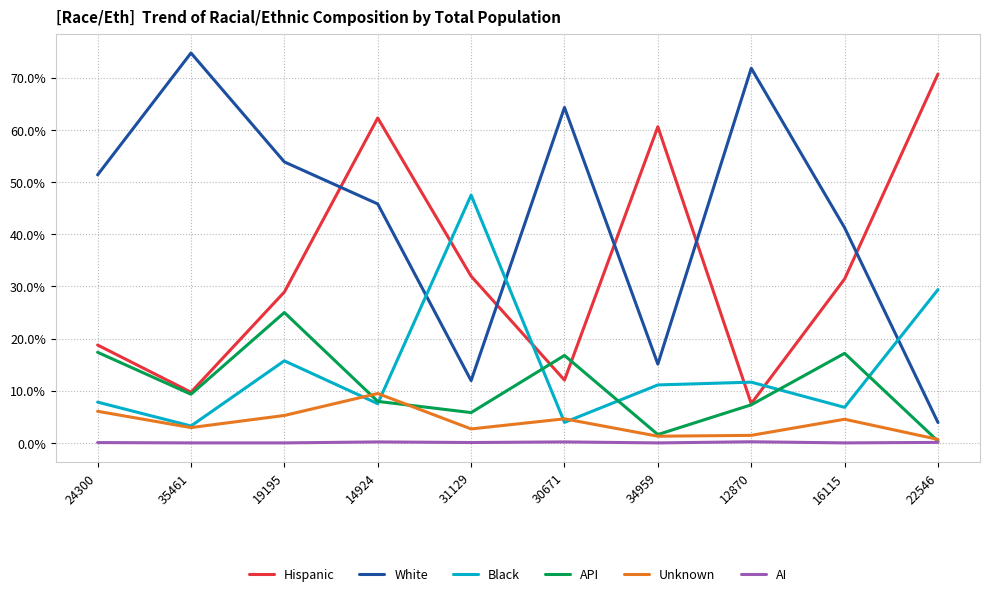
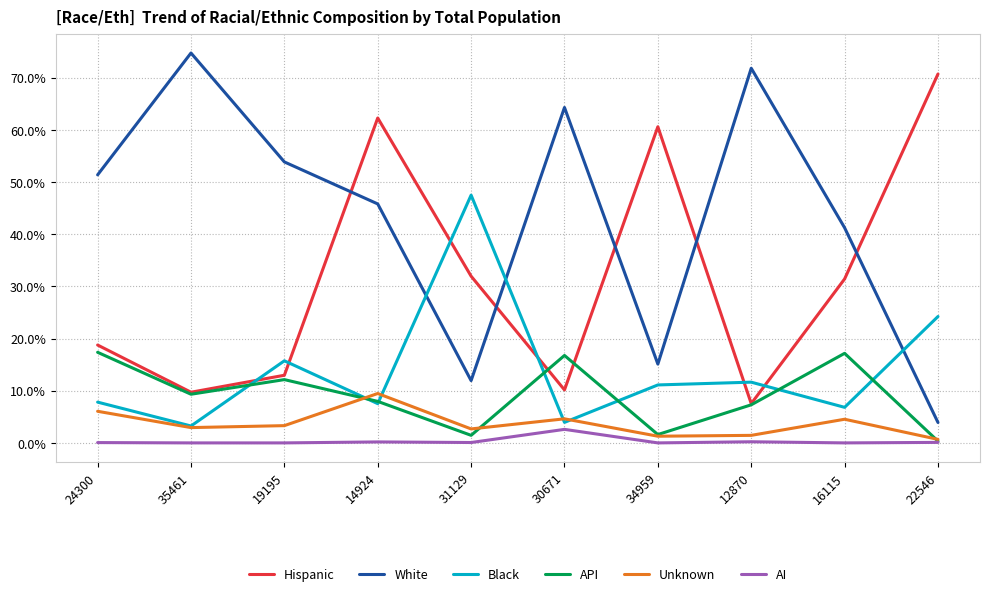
Hispanic, 19195: 29% -> 13%
API, 19195: 25% -> 12%
Unknown, 19195: 5% -> 3%
API, 31129: 6% -> 1%
Hispanic, 30671: 12% -> 10%
AI, 30671: 0% -> 3%
Black, 22546: 29% -> 24%
